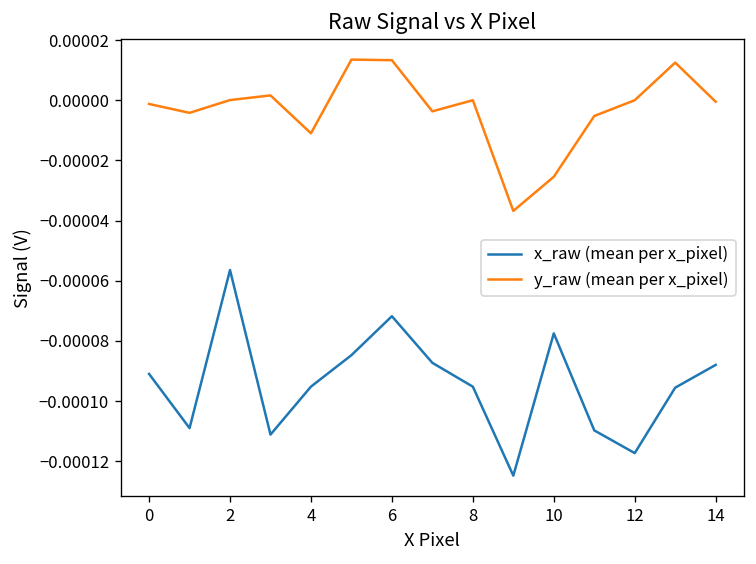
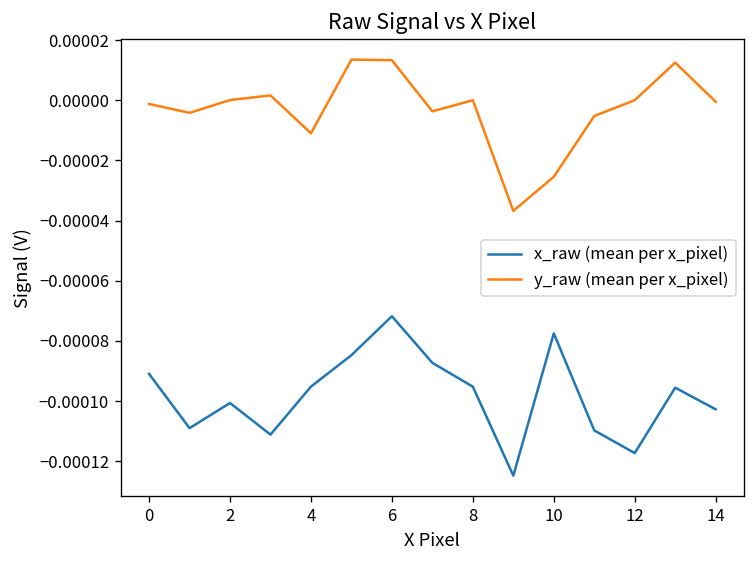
x_raw (mean per x_pixel), 2: -0.000056 -> -0.000101
x_raw (mean per x_pixel), 14: -0.000088 -> -0.000103
